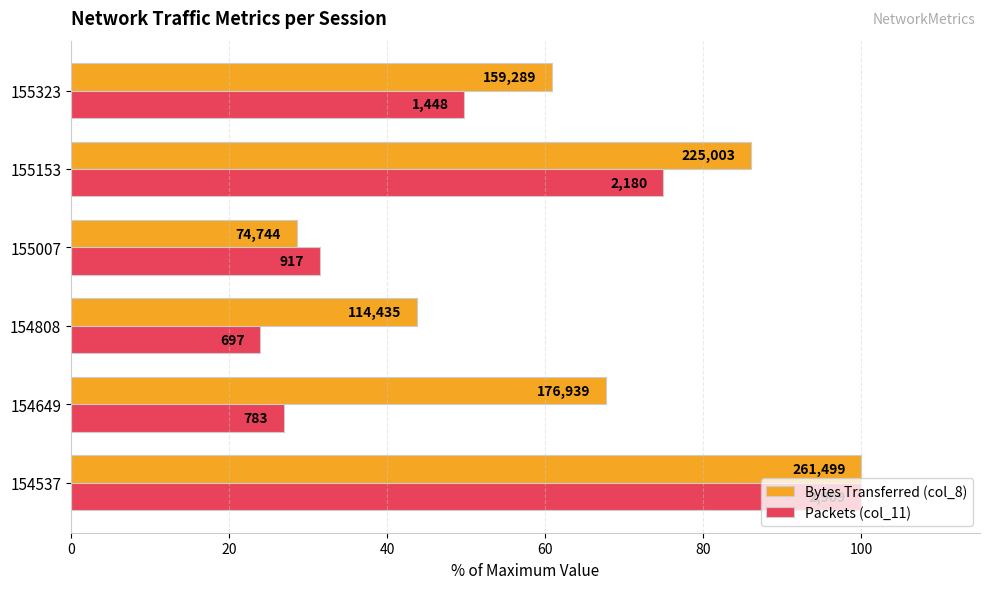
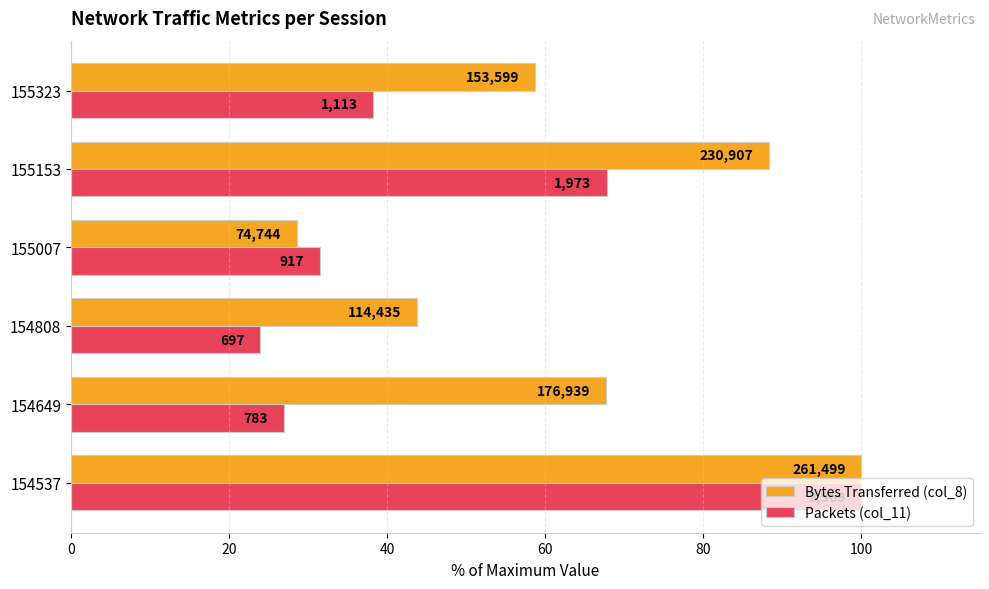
Bytes Transferred (col_8), 155323: 159,289 -> 153,599
Packets (col_11), 155323: 1,448 -> 1,113
Bytes Transferred (col_8), 155153: 225,003 -> 230,907
Packets (col_11), 155153: 2,180 -> 1,973
